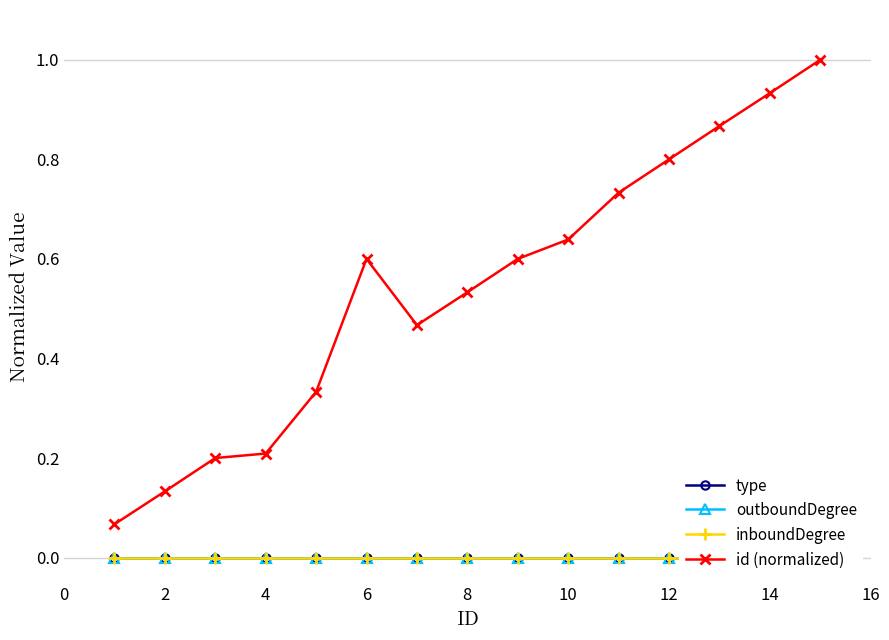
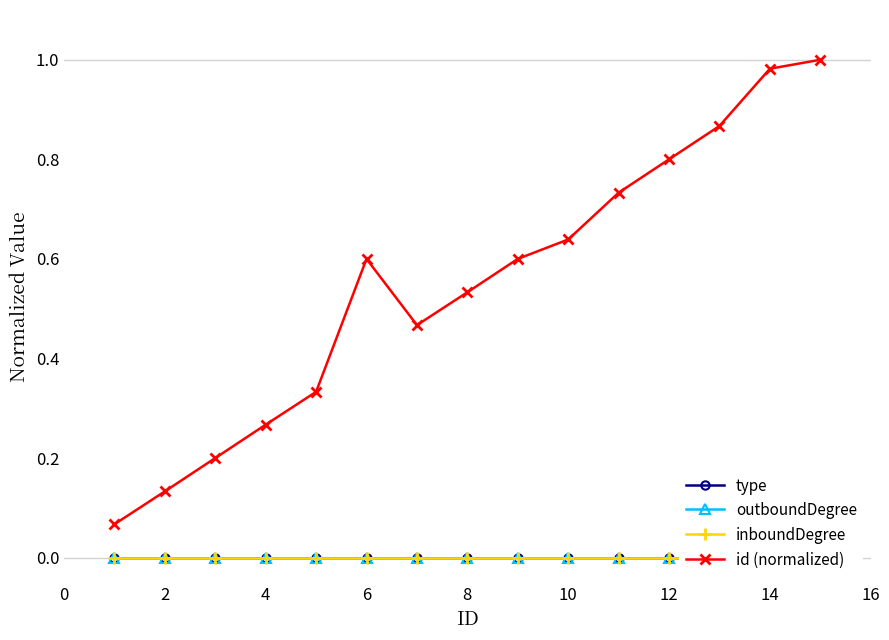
id (normalized), 4: 0.21 -> 0.27
id (normalized), 14: 0.93 -> 0.98
